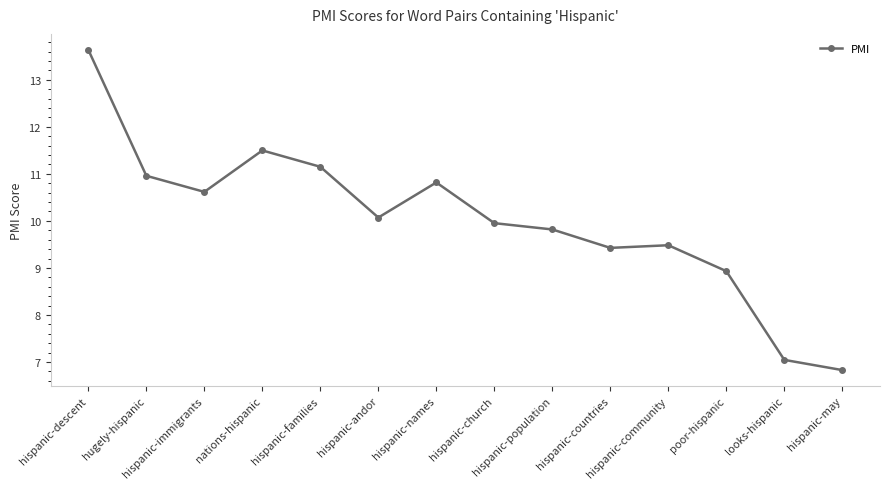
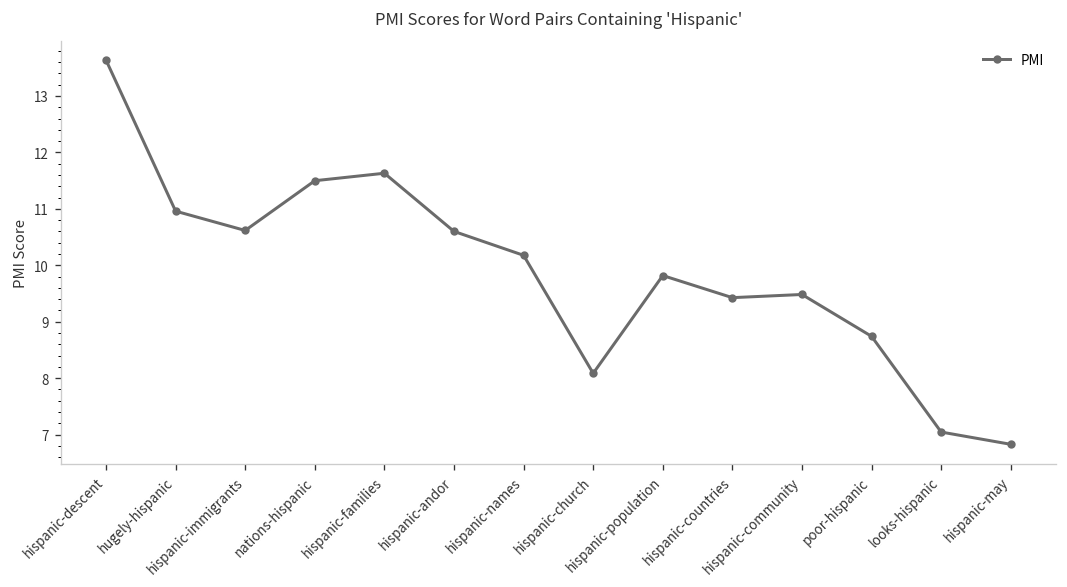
hispanic-families: 11.2 -> 11.6
hispanic-andor: 10.1 -> 10.6
hispanic-names: 10.8 -> 10.2
hispanic-church: 10.0 -> 8.1
poor-hispanic: 8.9 -> 8.7
